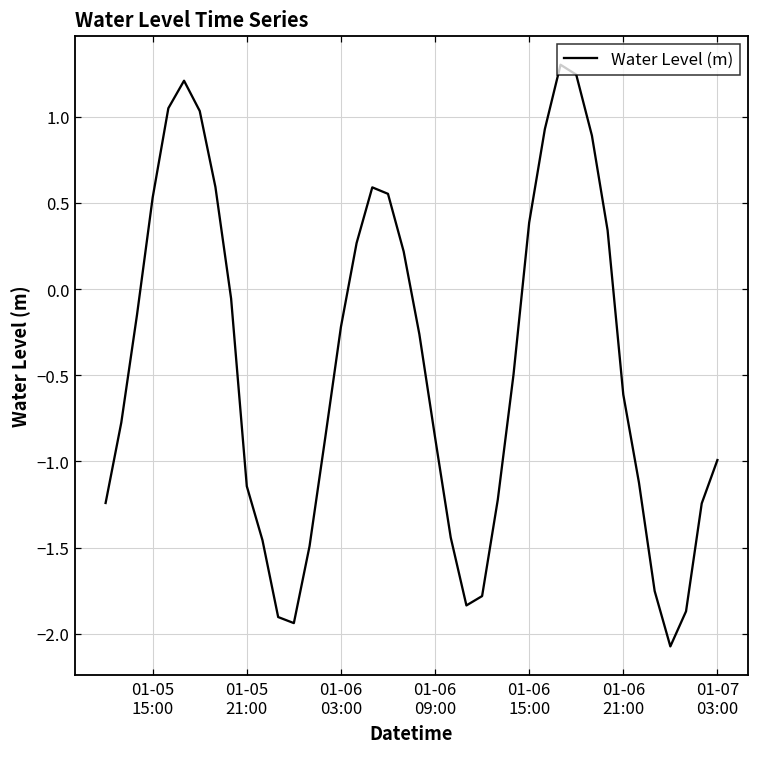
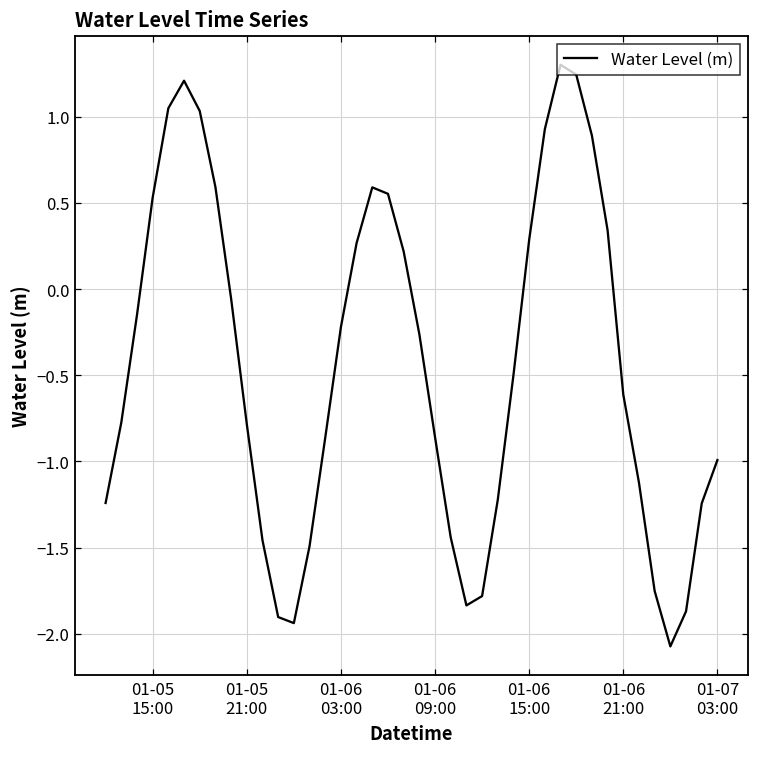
01-05 21:00: -1.14 -> -0.78
01-06 15:00: 0.38 -> 0.28
